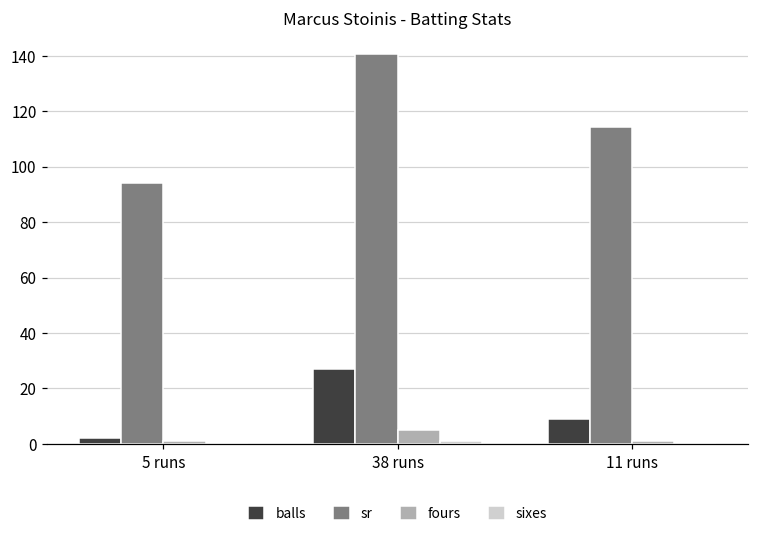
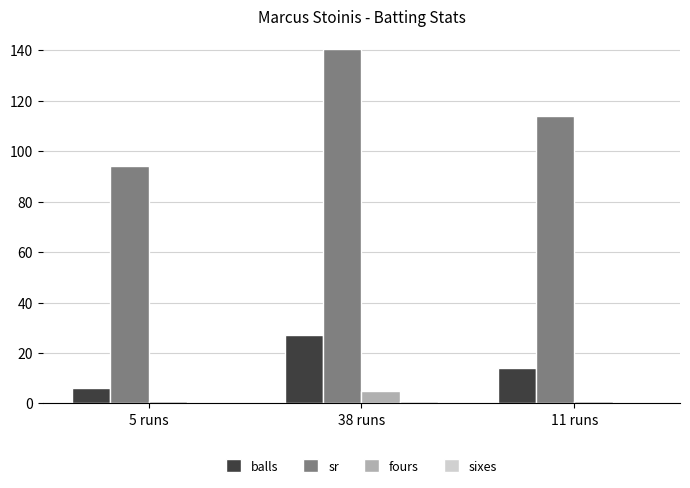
balls, 5 runs: 2 -> 6
balls, 11 runs: 9 -> 14
